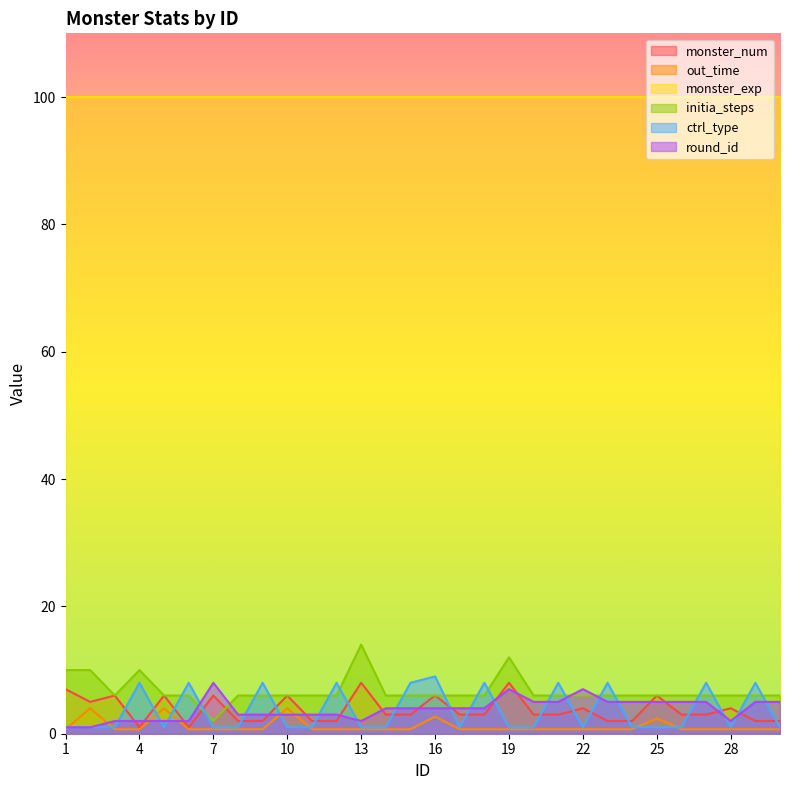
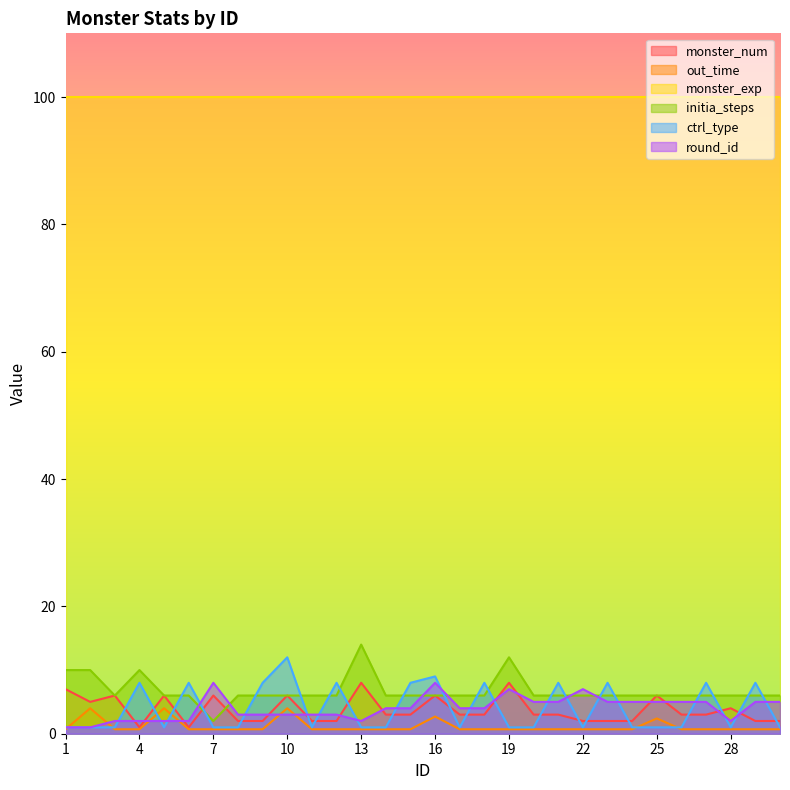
ctrl_type, 10: 1 -> 12
round_id, 16: 4 -> 8
monster_num, 22: 4 -> 2
